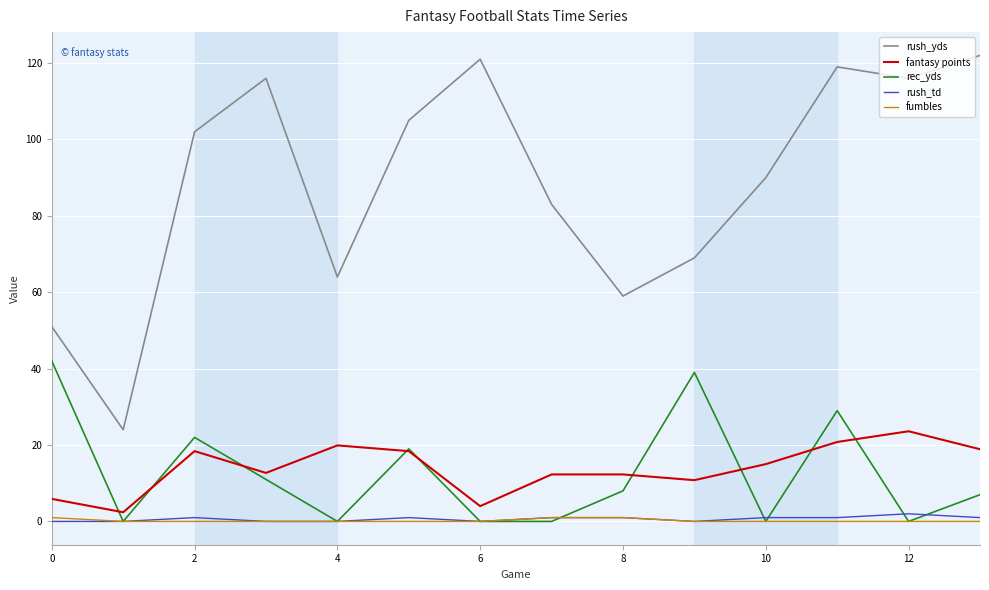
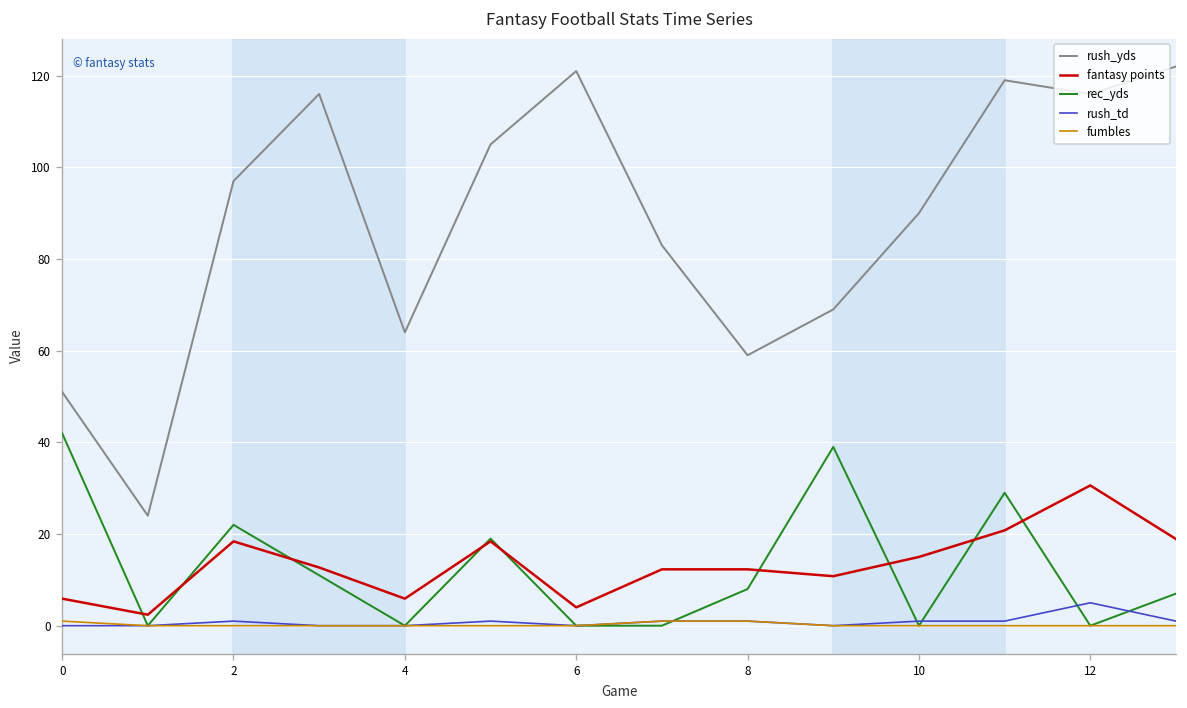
rush_yds, 2: 102 -> 97
fantasy points, 4: 20 -> 6
fantasy points, 12: 24 -> 31
rush_td, 12: 2 -> 5
